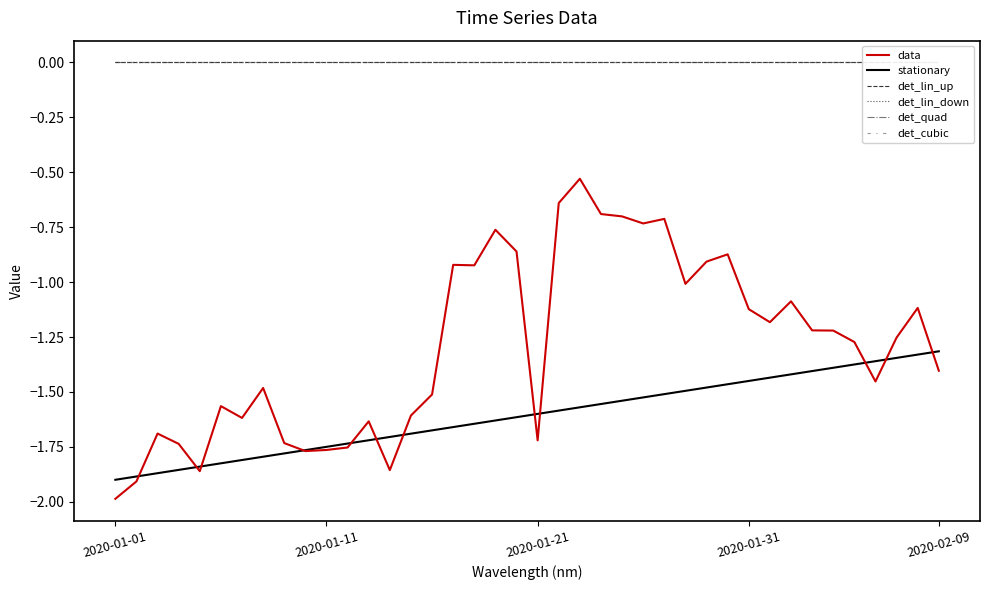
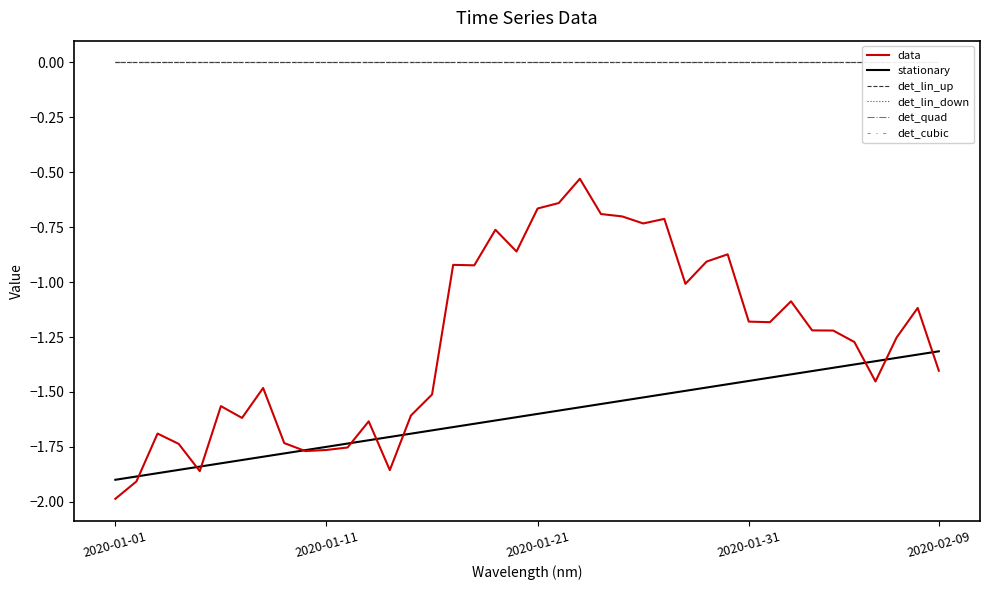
data, 2020-01-21: -1.72 -> -0.66
data, 2020-01-31: -1.12 -> -1.18
